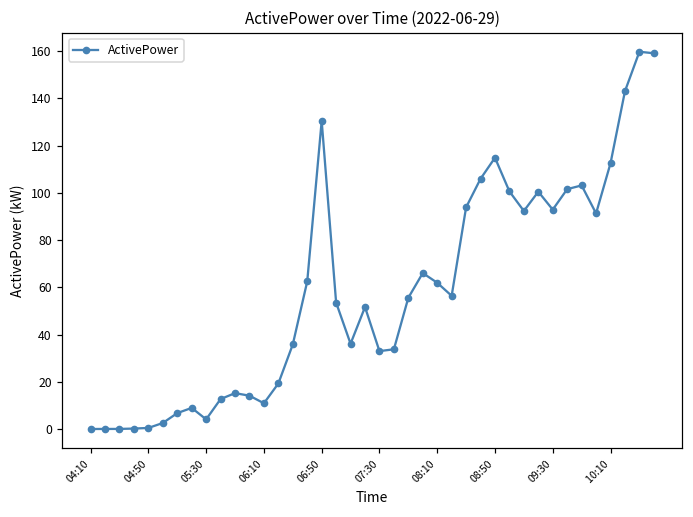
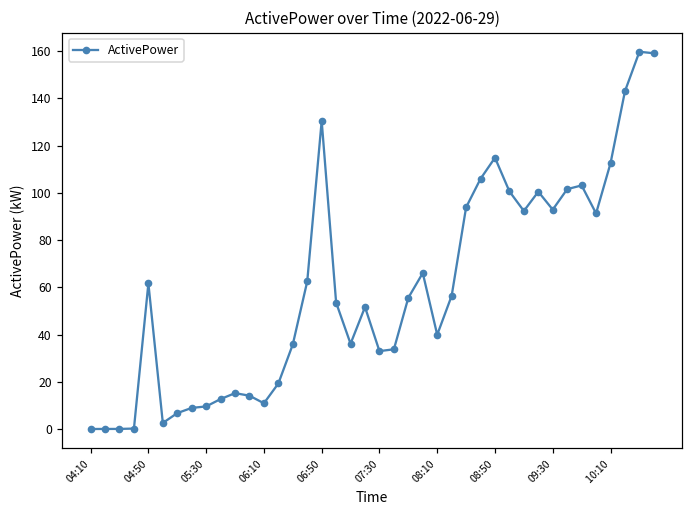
04:50: 1 -> 62
05:30: 4 -> 10
08:10: 62 -> 40
